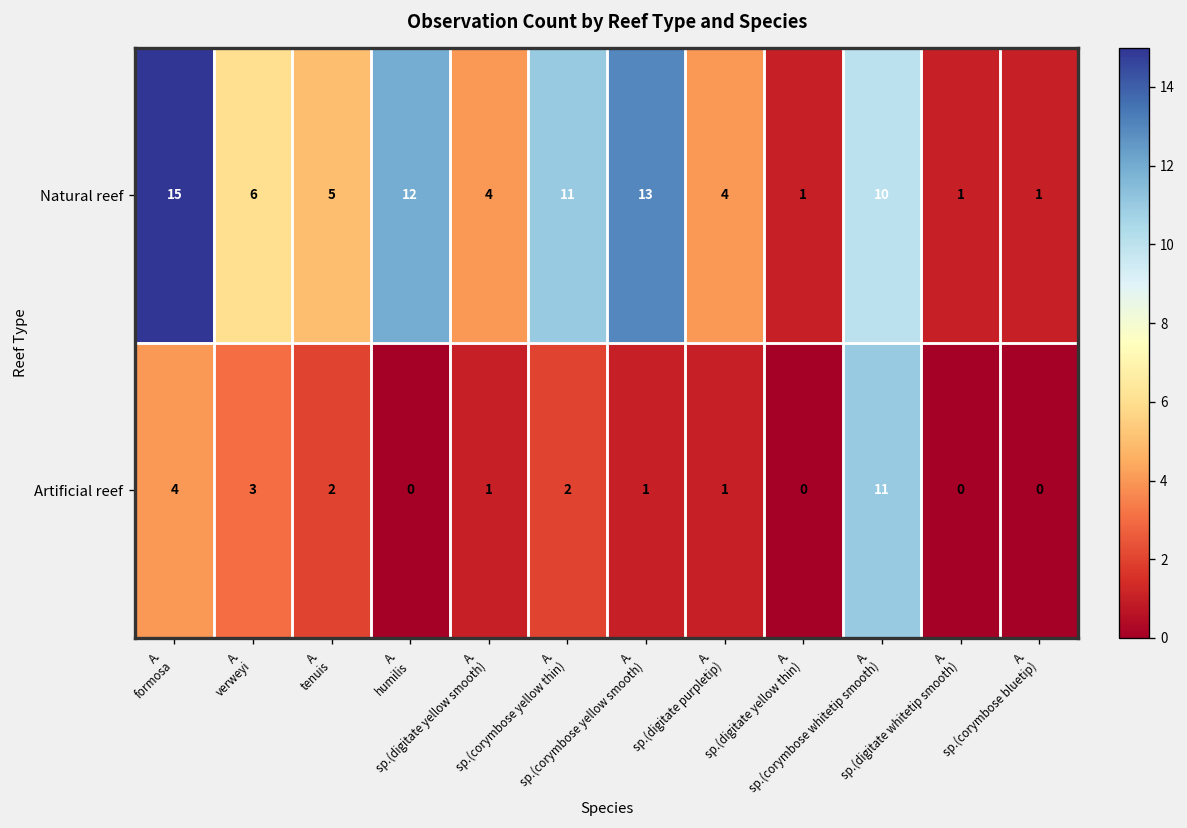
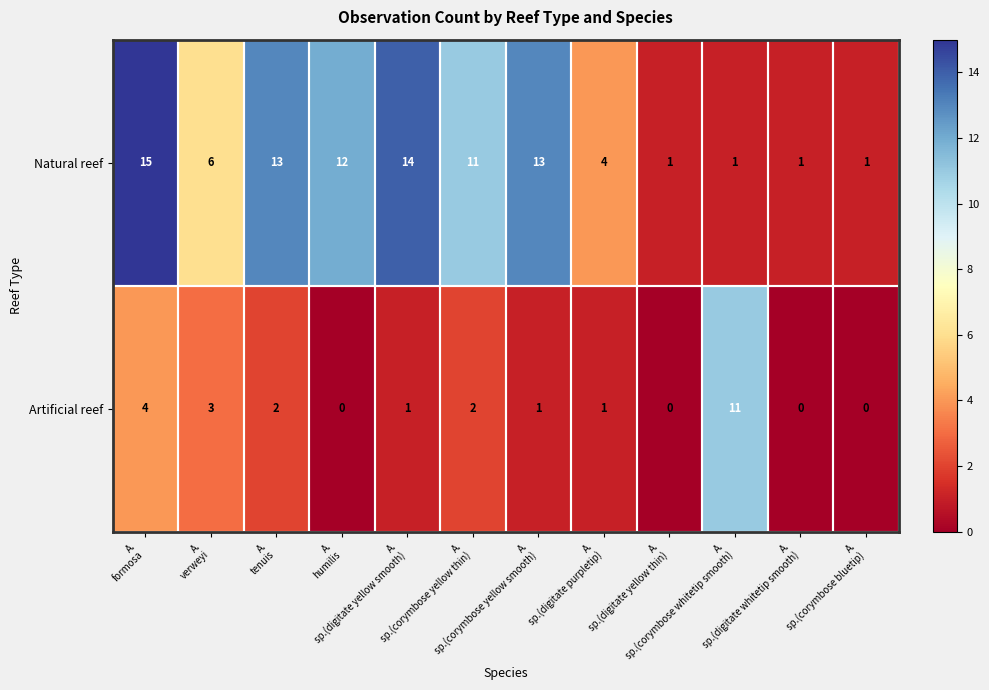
Natural reef, A. tenuis: 5 -> 13
Natural reef, A. sp.(digitate yellow smooth): 4 -> 14
Natural reef, A. sp.(corymbose whitetip smooth): 10 -> 1
